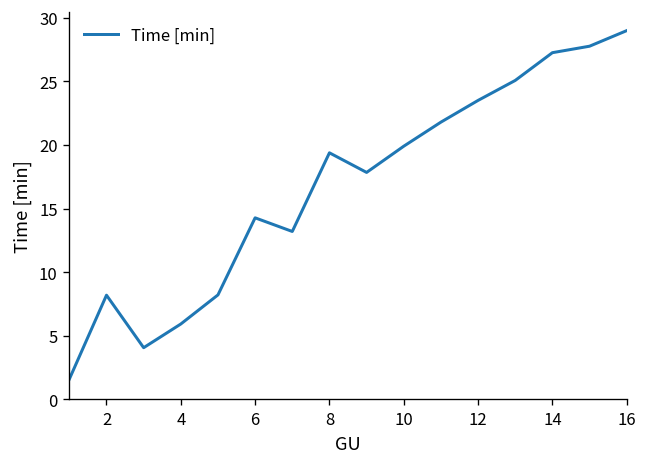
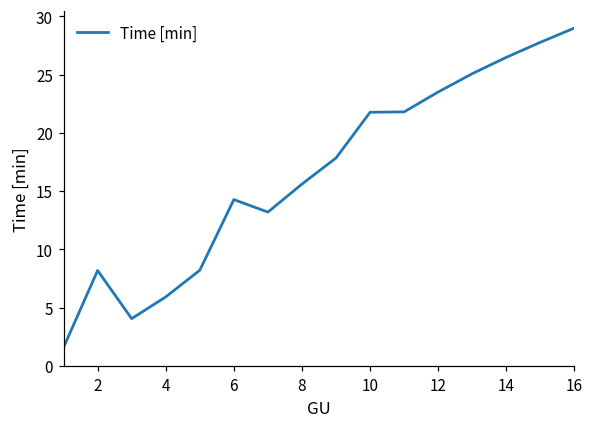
8: 19.4 -> 15.6
10: 19.9 -> 21.8
14: 27.3 -> 26.5
